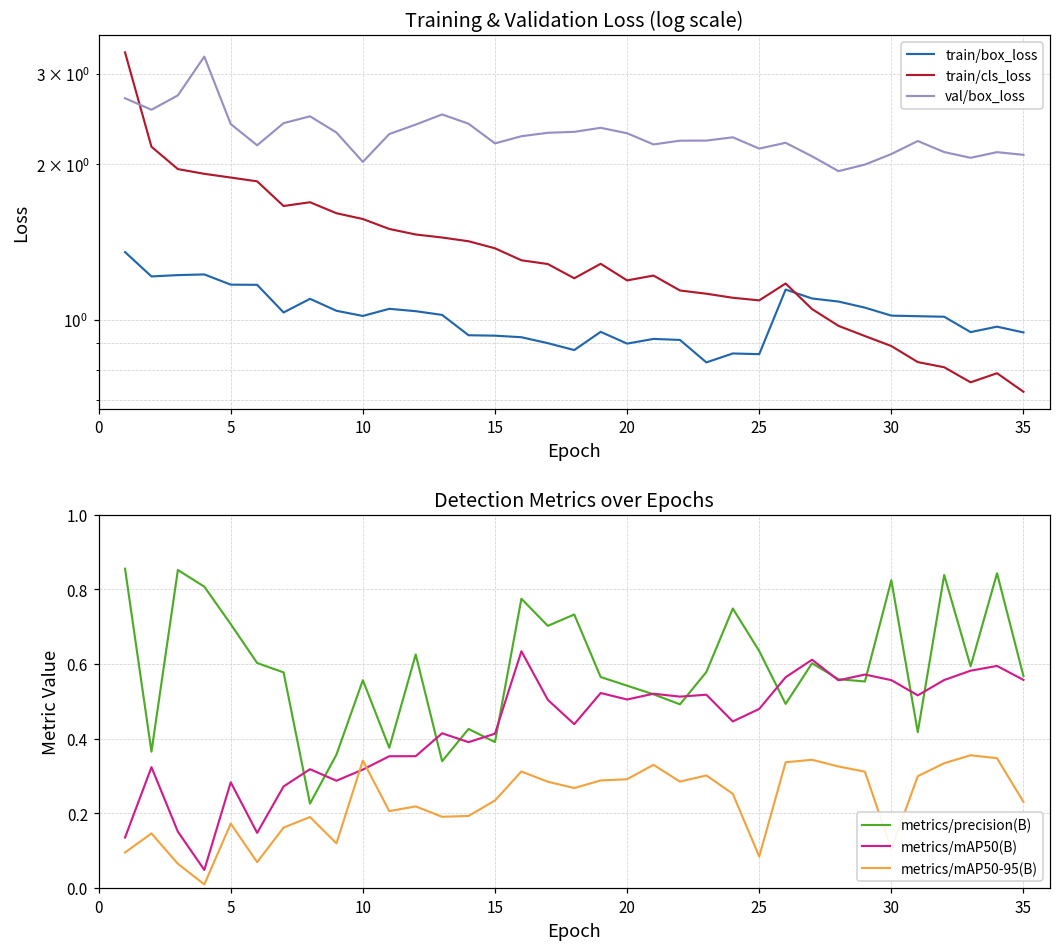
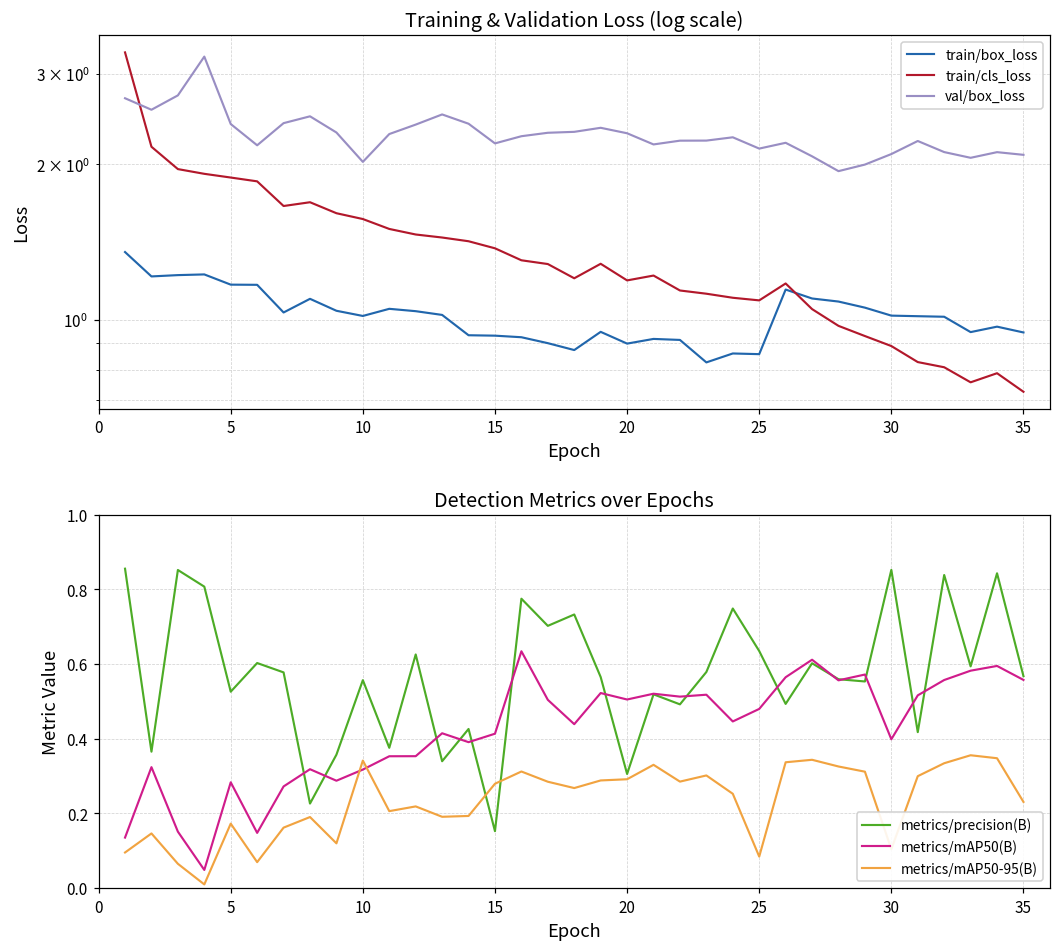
Detection Metrics over Epochs, metrics/precision(B), 5: 0.71 -> 0.53
Detection Metrics over Epochs, metrics/precision(B), 15: 0.39 -> 0.15
Detection Metrics over Epochs, metrics/mAP50-95(B), 15: 0.23 -> 0.28
Detection Metrics over Epochs, metrics/precision(B), 20: 0.54 -> 0.31
Detection Metrics over Epochs, metrics/precision(B), 30: 0.82 -> 0.85
Detection Metrics over Epochs, metrics/mAP50(B), 30: 0.56 -> 0.40
